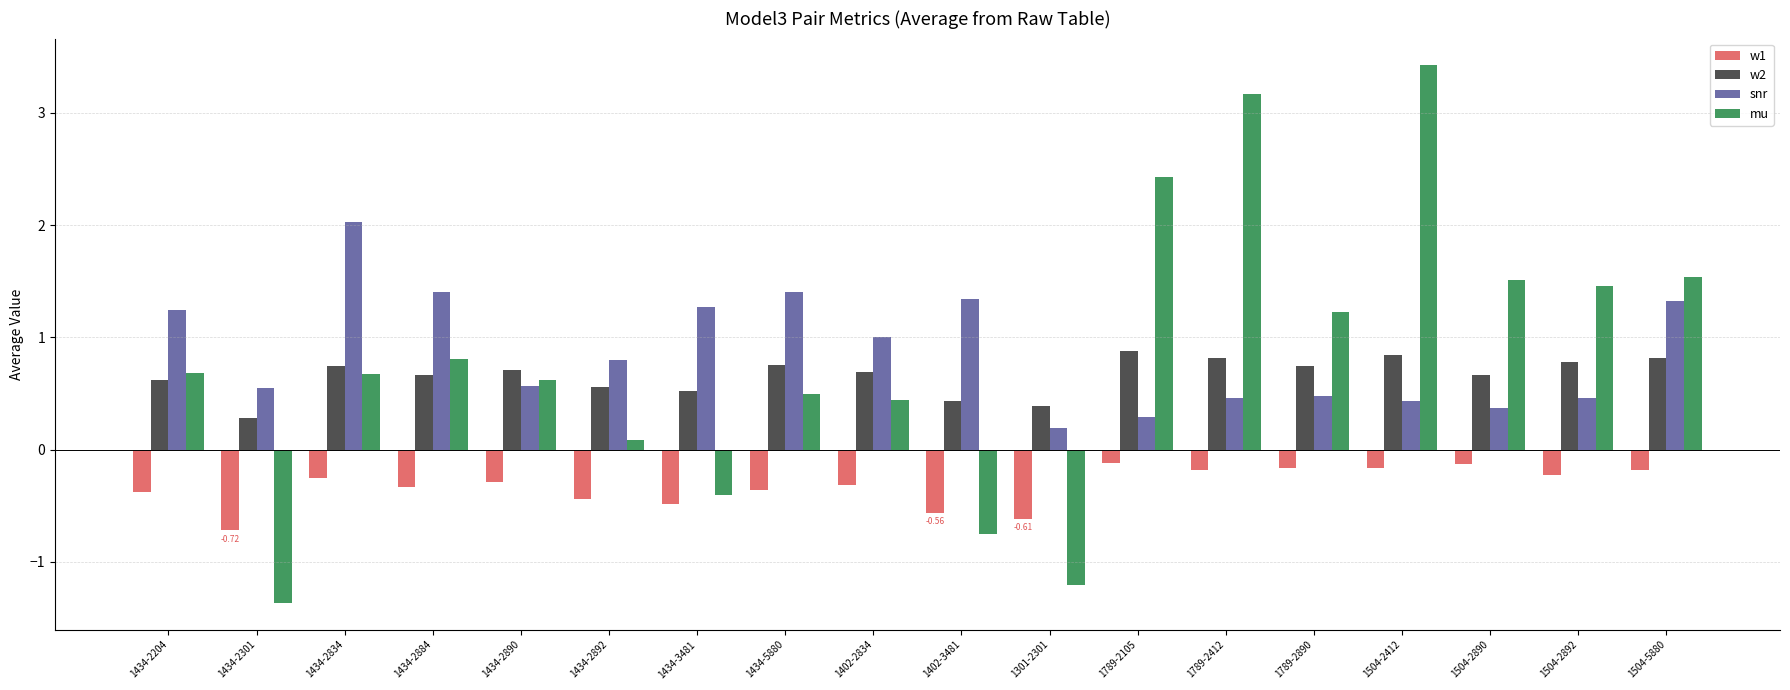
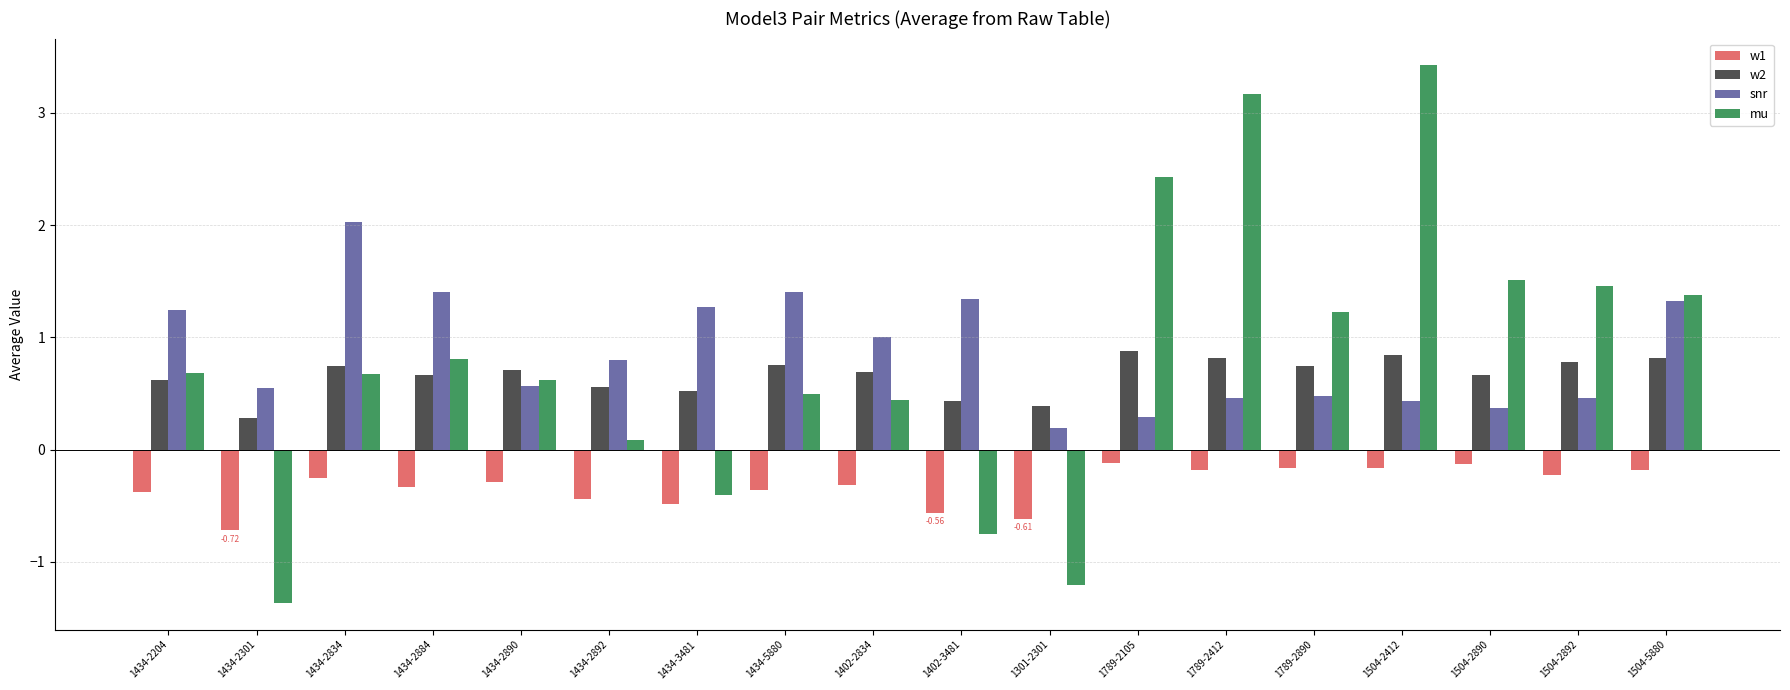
mu, 1504-5880: 1.54 -> 1.37
